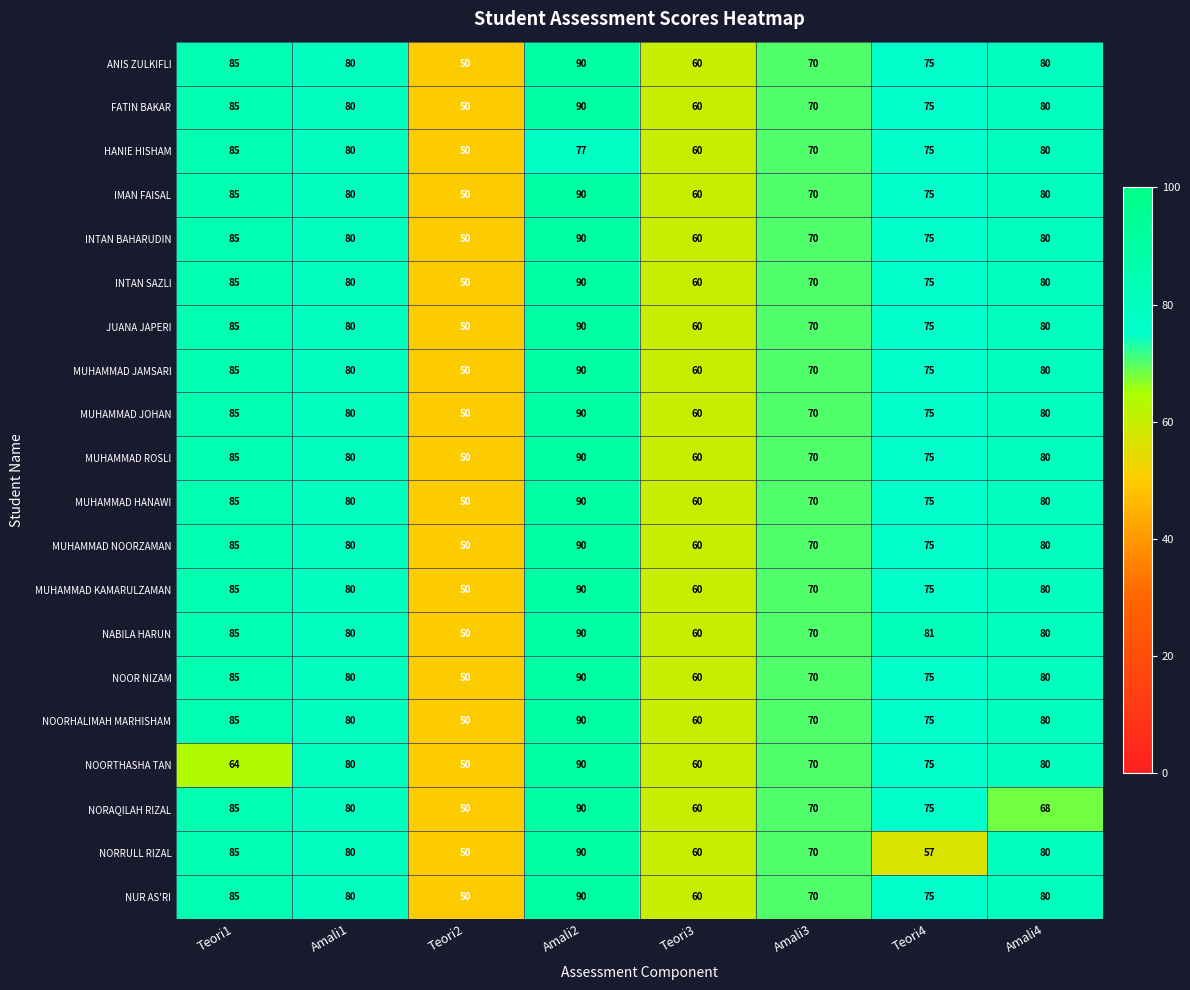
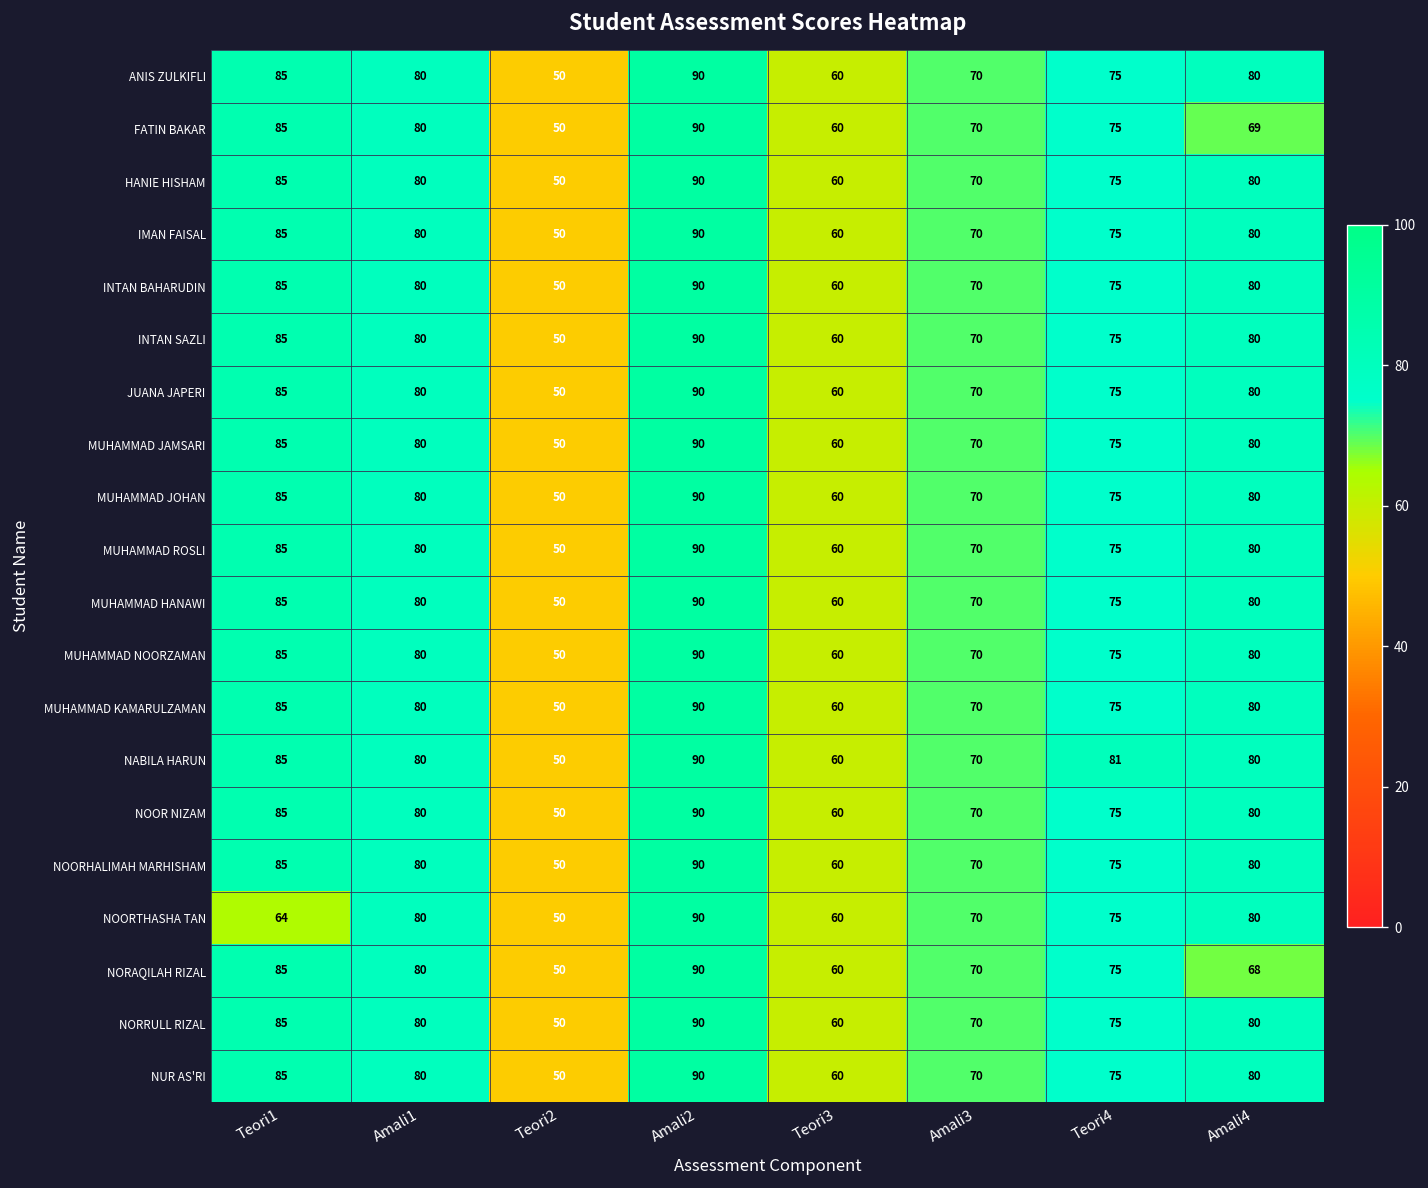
FATIN BAKAR, Amali4: 80 -> 69
HANIE HISHAM, Amali2: 77 -> 90
NORRULL RIZAL, Teori4: 57 -> 75
